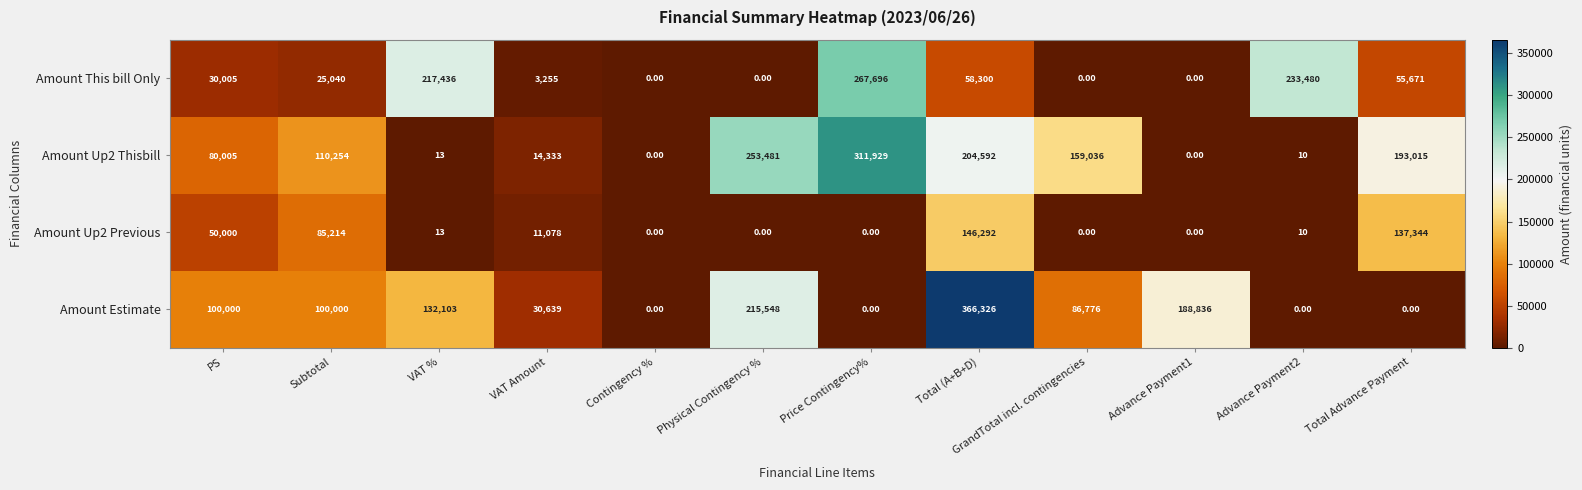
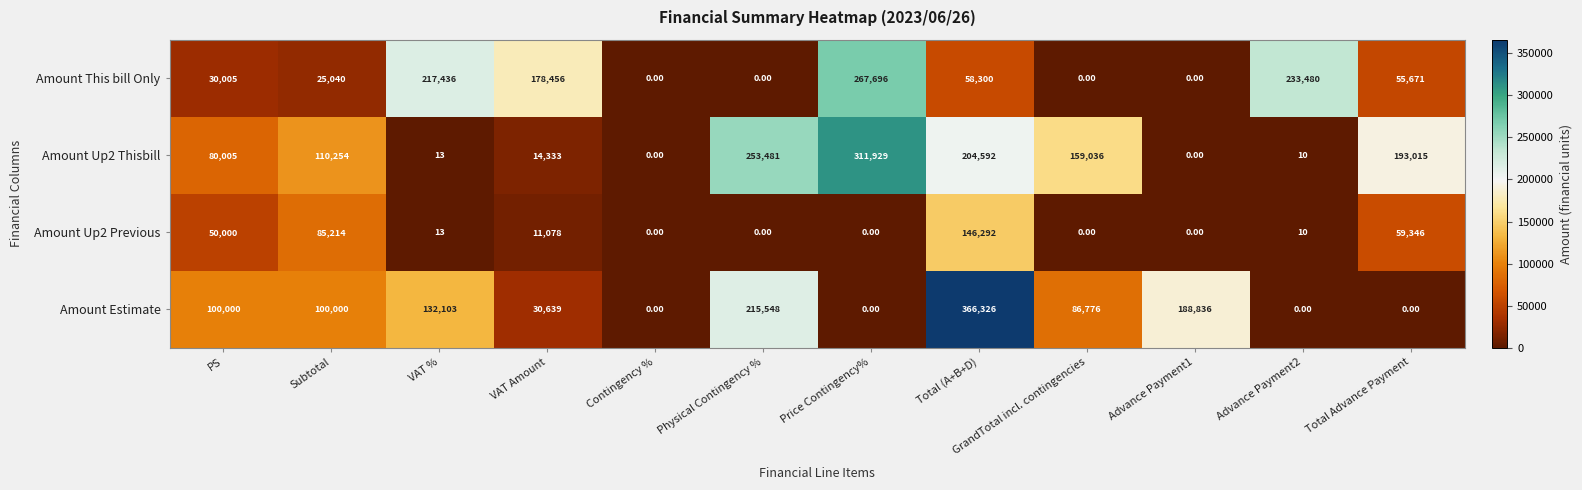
Amount This bill Only, VAT Amount: 3,255 -> 178,456
Amount Up2 Previous, Total Advance Payment: 137,344 -> 59,346
